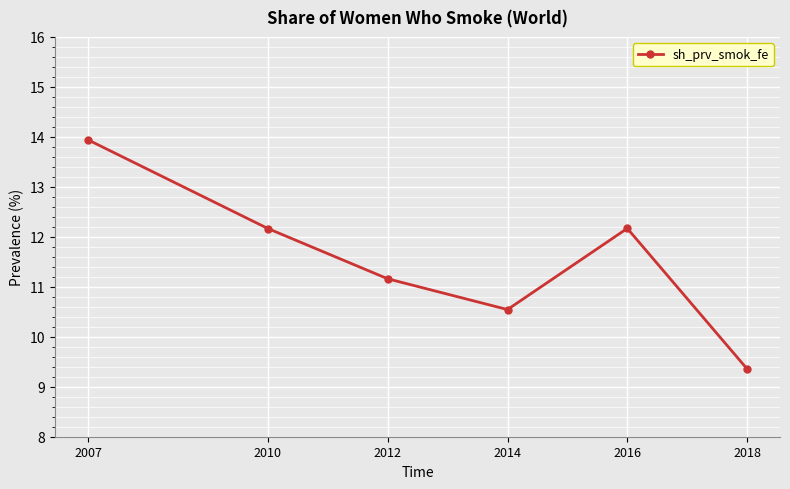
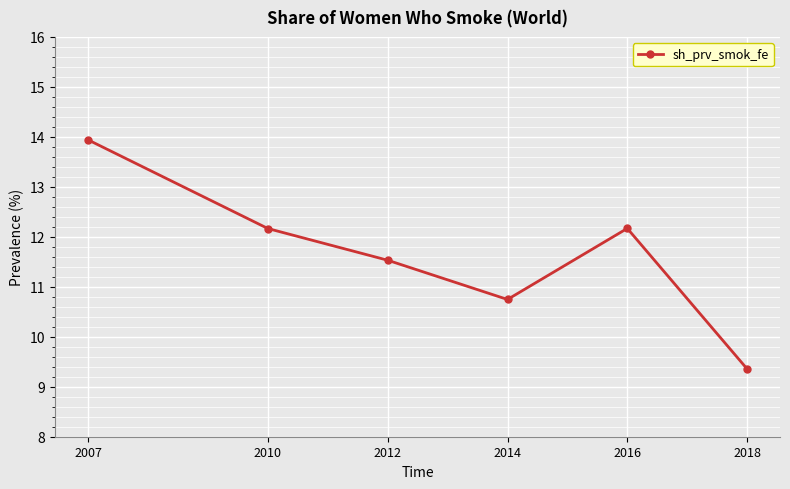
2012: 11.2 -> 11.5
2014: 10.5 -> 10.7
